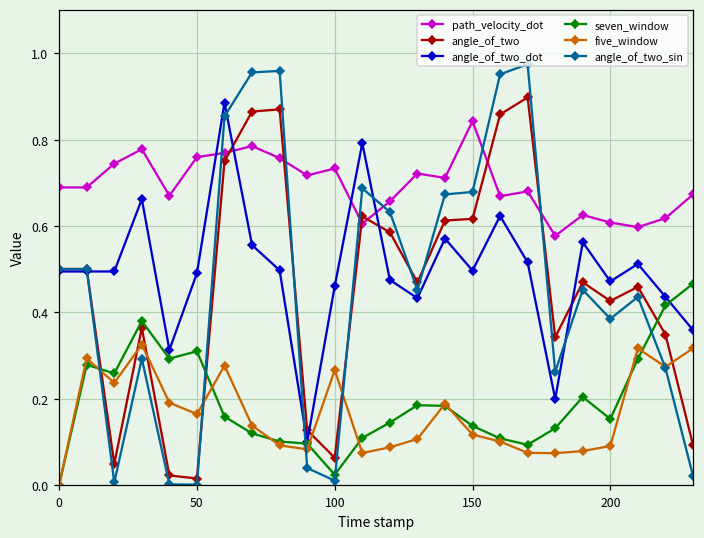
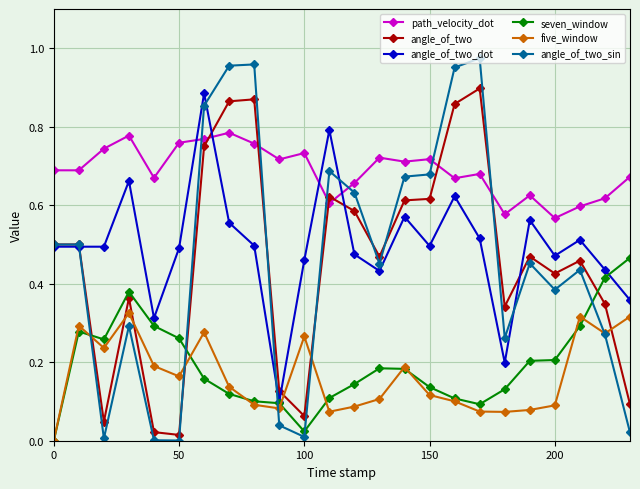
seven_window, 50: 0.31 -> 0.26
path_velocity_dot, 150: 0.84 -> 0.72
path_velocity_dot, 200: 0.61 -> 0.57
seven_window, 200: 0.15 -> 0.21
